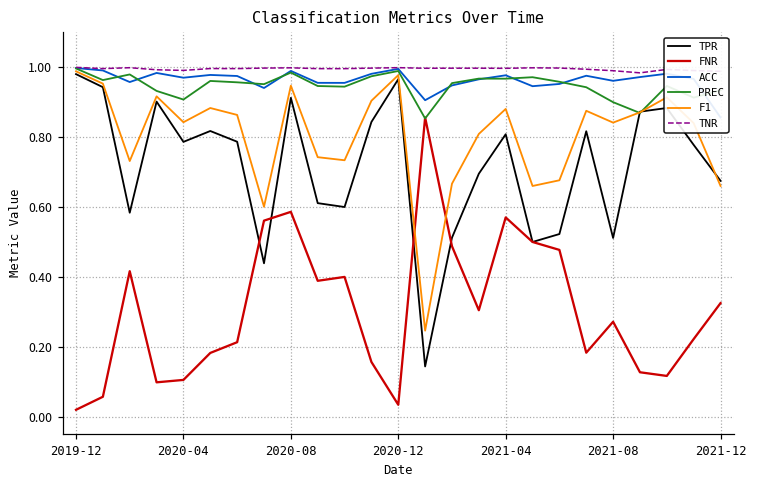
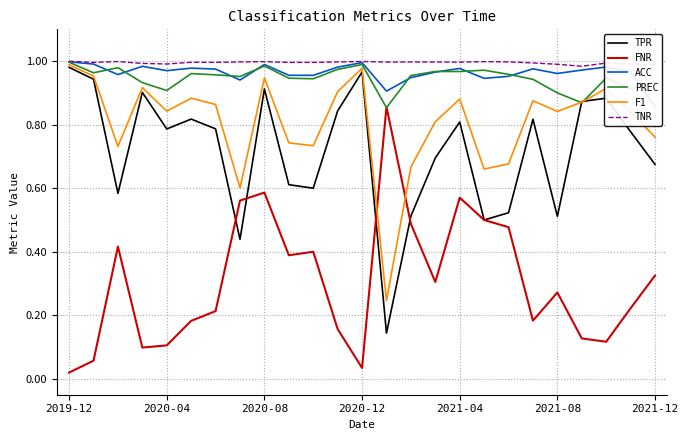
F1, 2021-12: 0.66 -> 0.76
